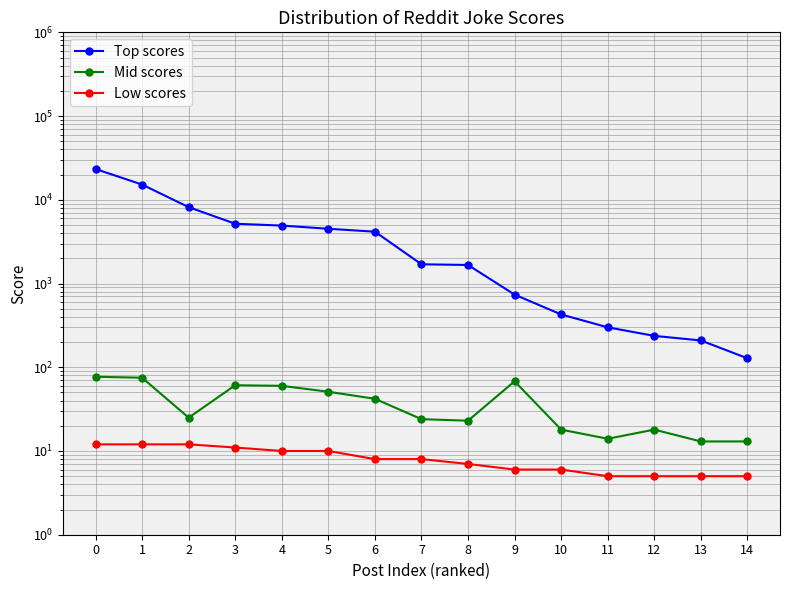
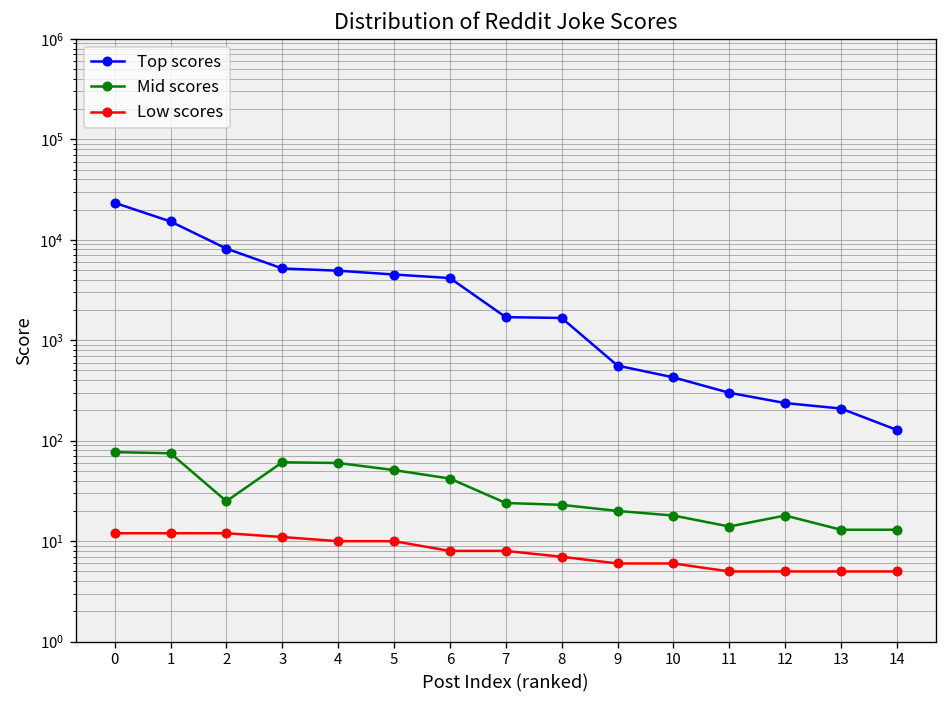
Top scores, 9: 700 -> 600
Mid scores, 9: 70 -> 20
